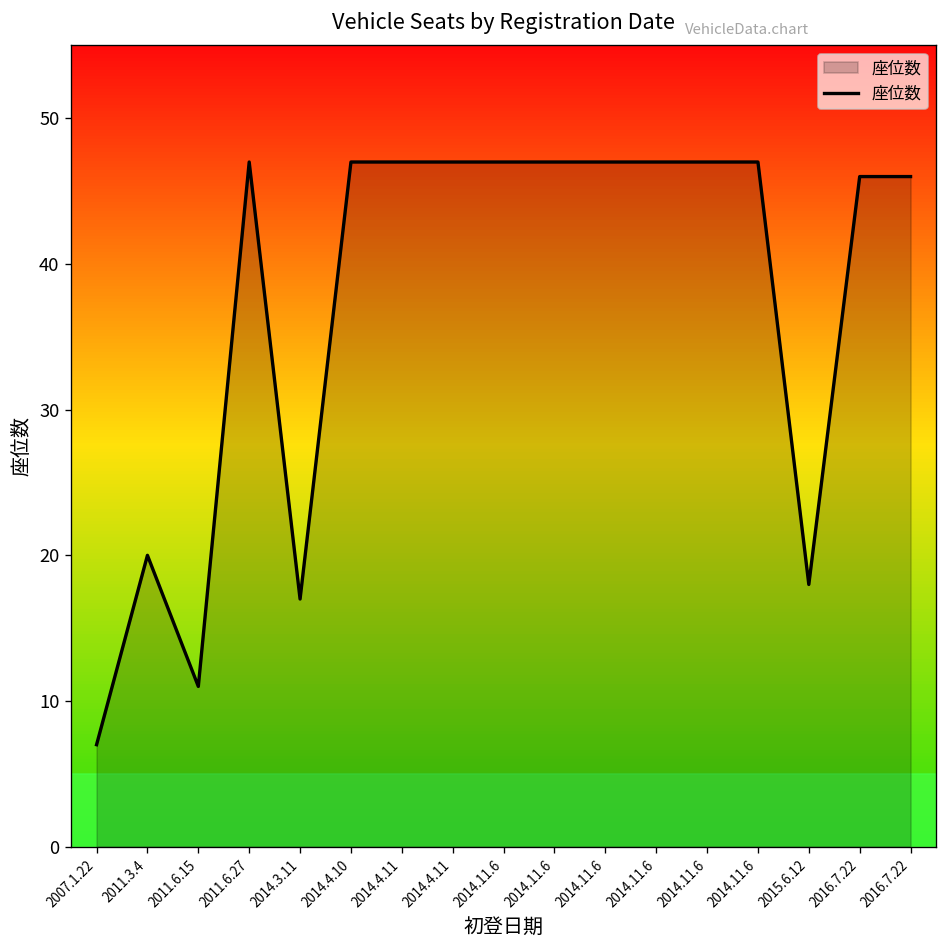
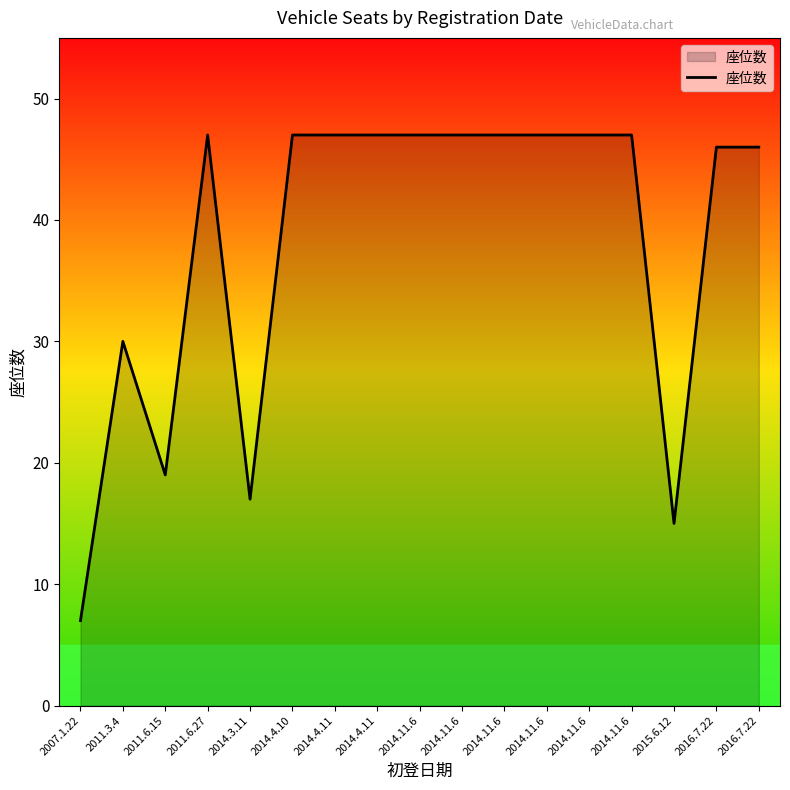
2011.3.4: 20 -> 30
2011.6.15: 11 -> 19
2015.6.12: 18 -> 15
